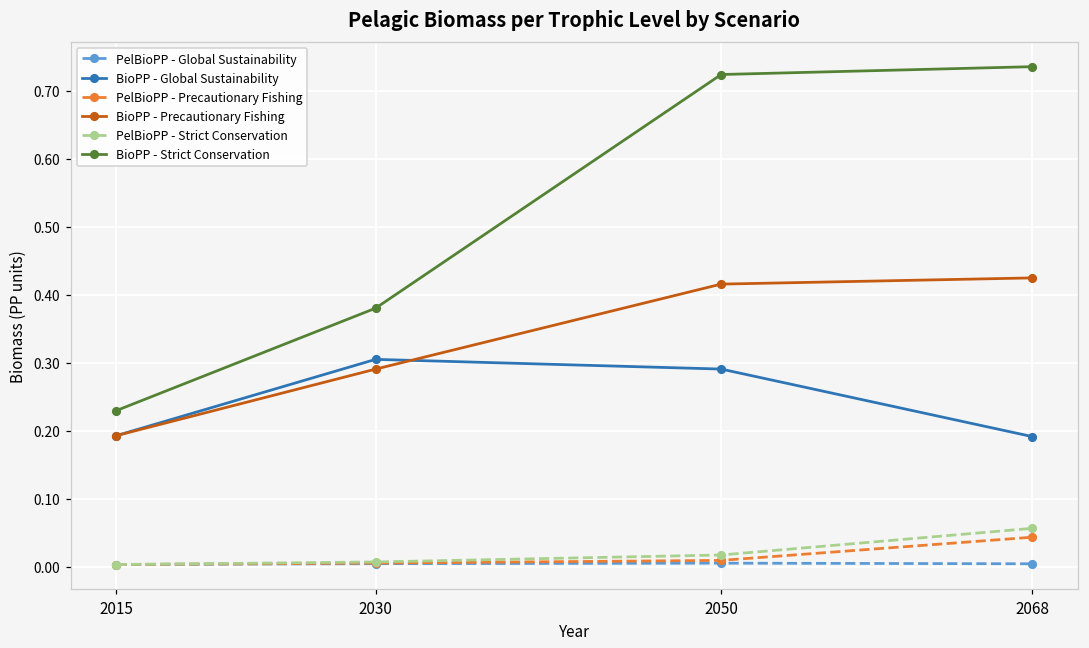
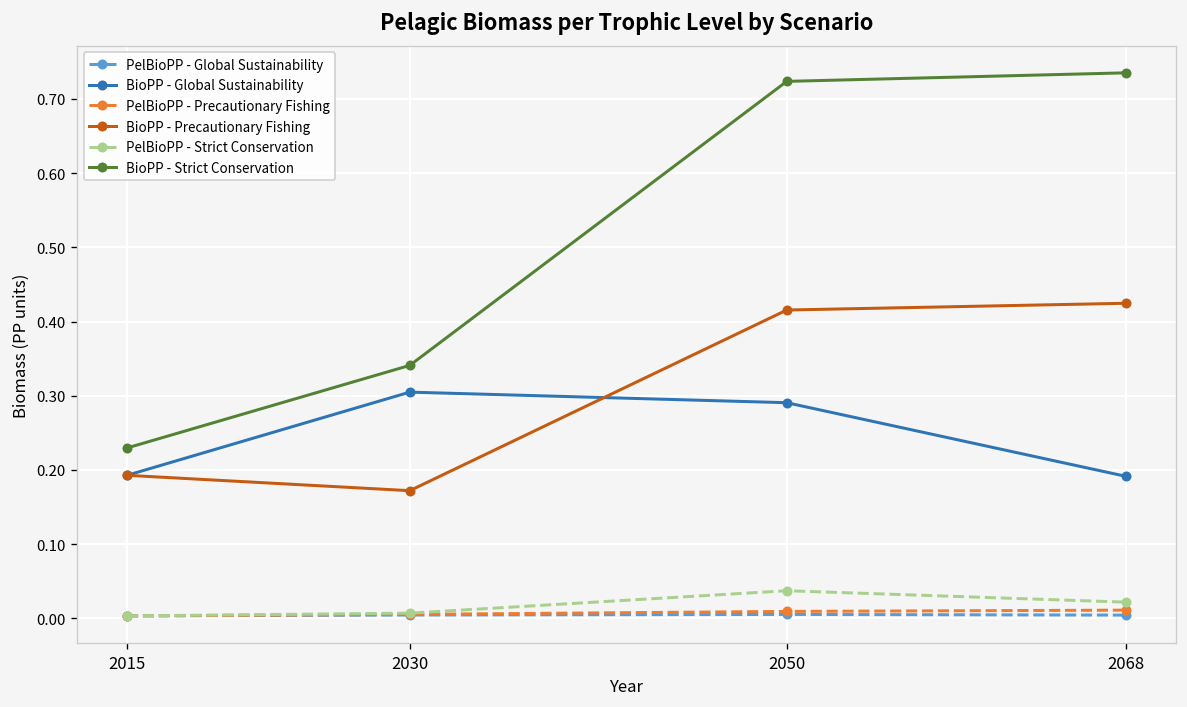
BioPP - Precautionary Fishing, 2030: 0.29 -> 0.17
BioPP - Strict Conservation, 2030: 0.38 -> 0.34
PelBioPP - Strict Conservation, 2050: 0.02 -> 0.04
PelBioPP - Precautionary Fishing, 2068: 0.04 -> 0.01
PelBioPP - Strict Conservation, 2068: 0.06 -> 0.02
